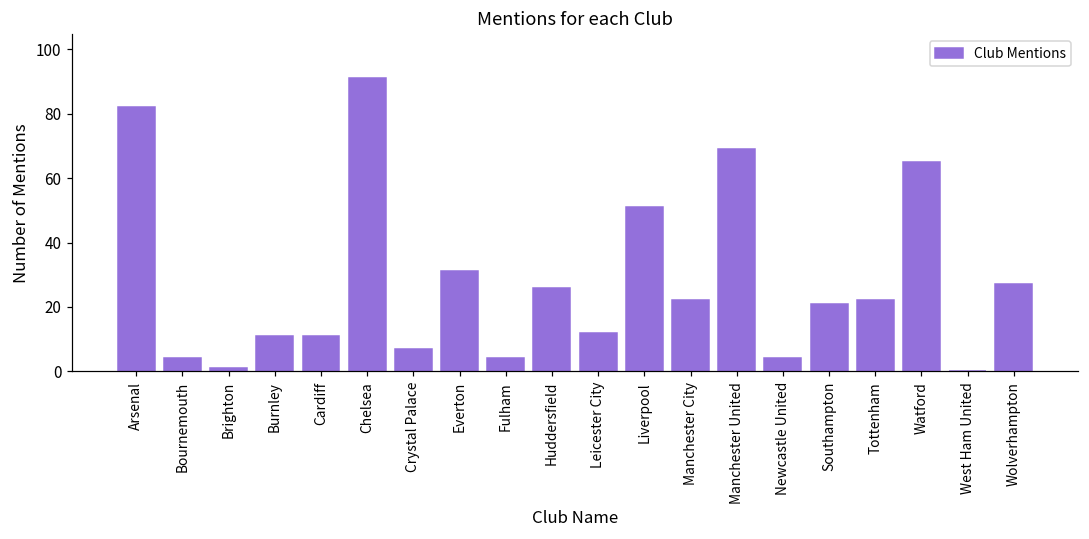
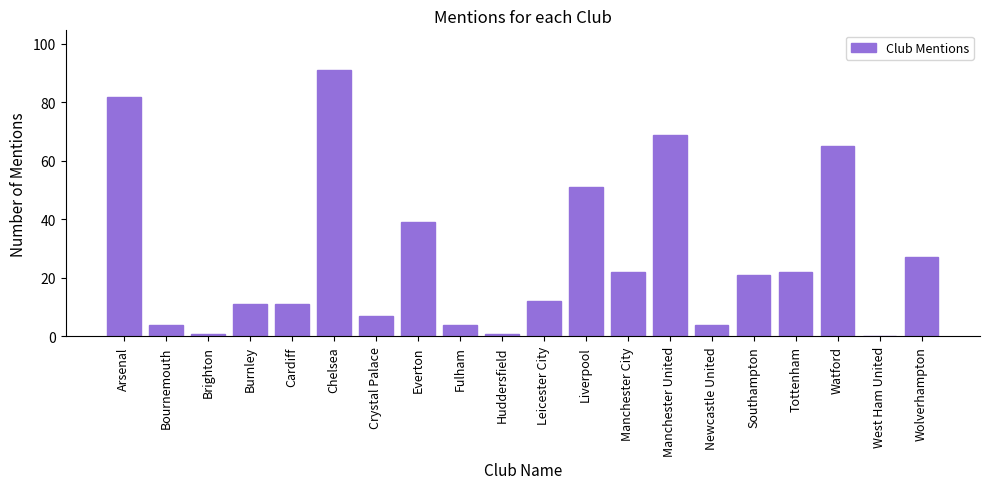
Everton: 31 -> 39
Huddersfield: 26 -> 1
